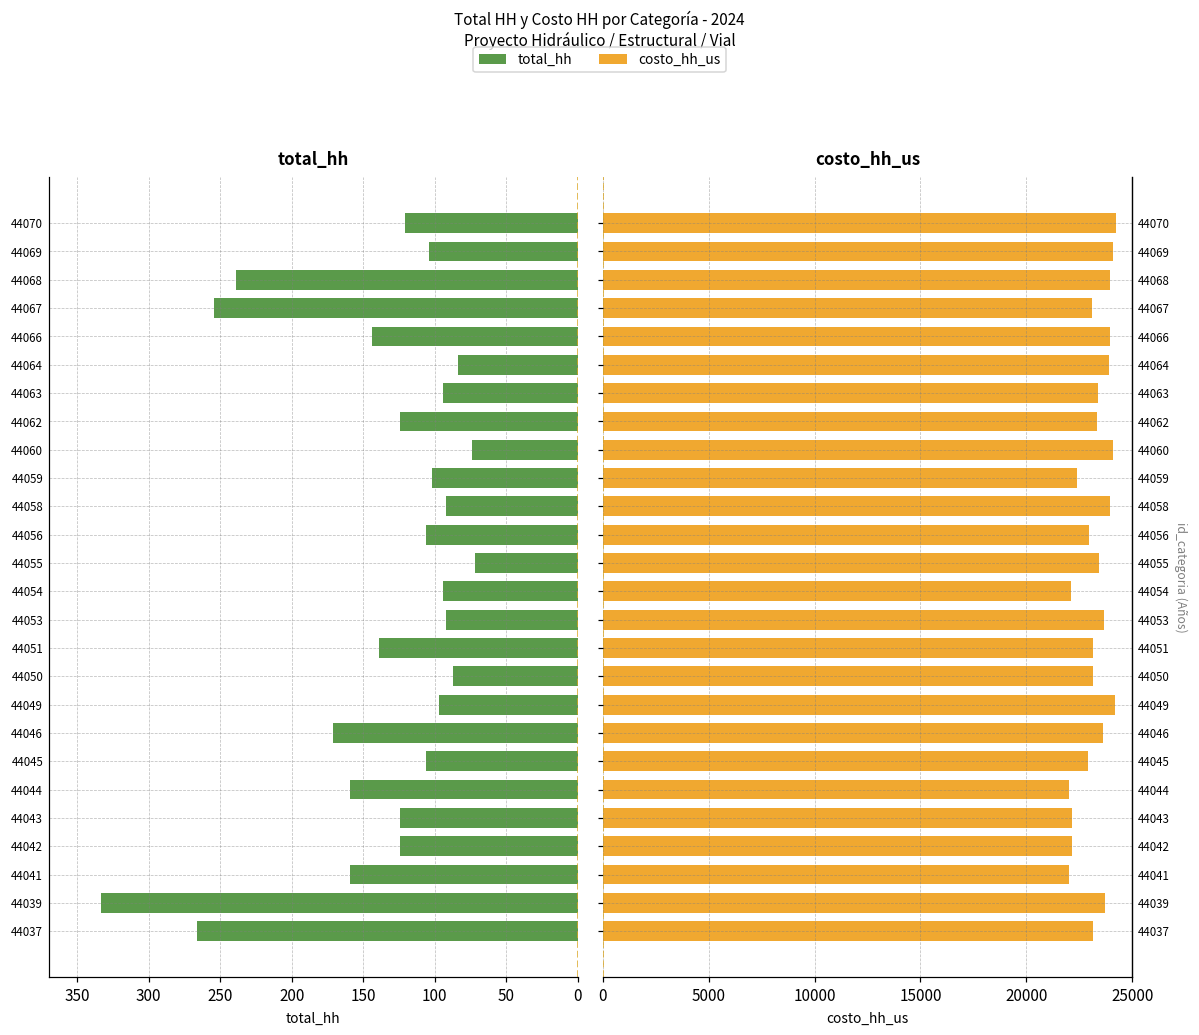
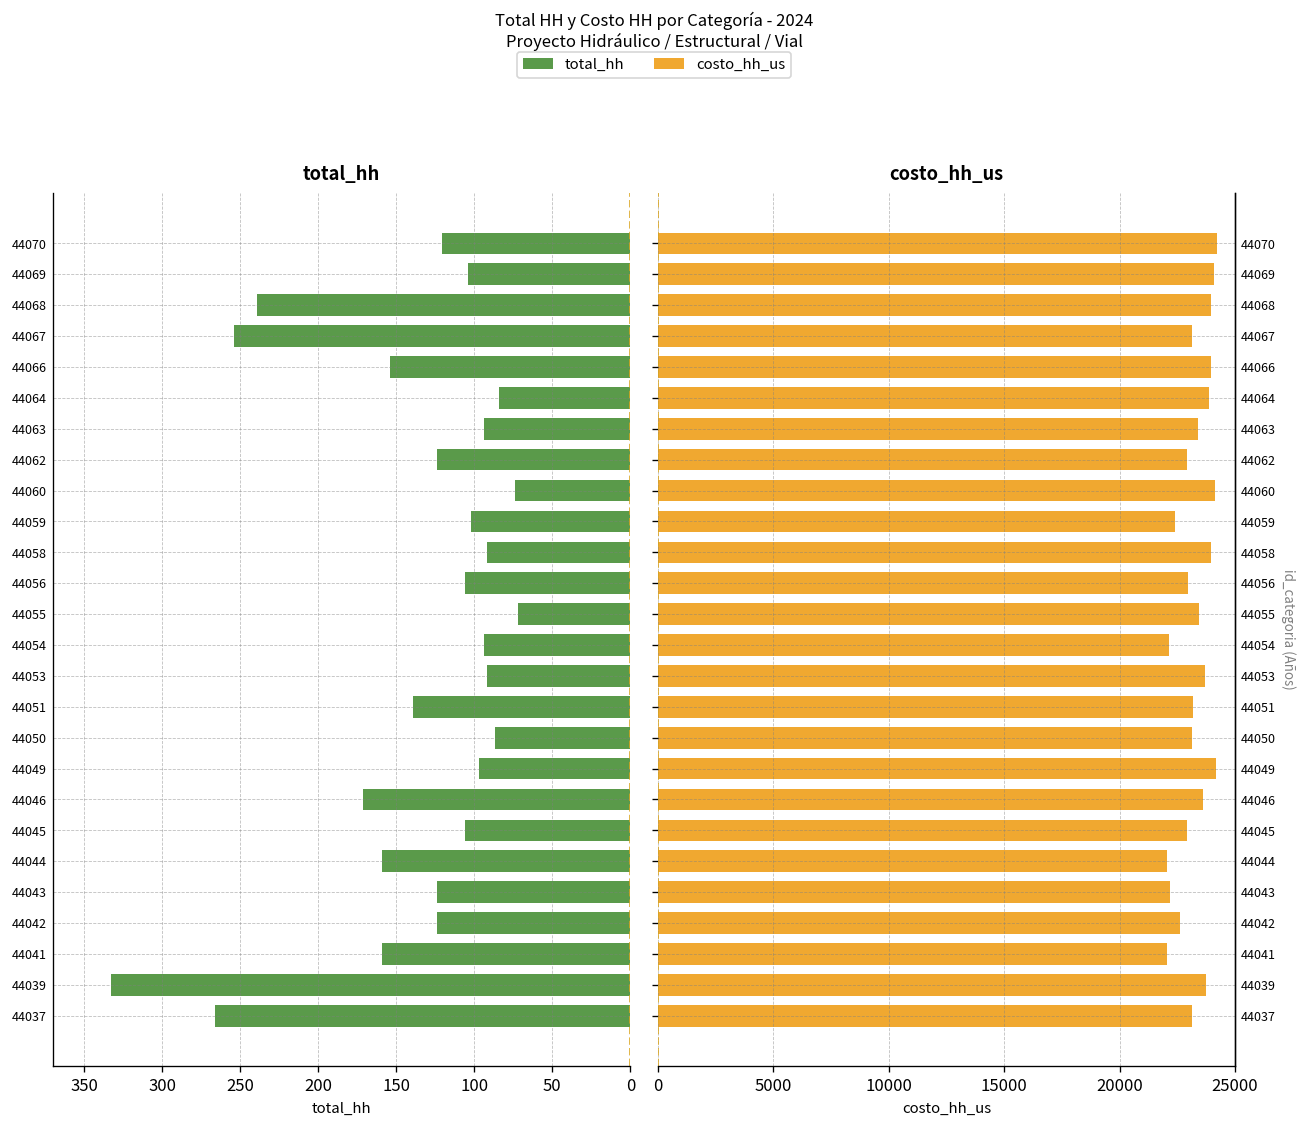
total_hh, 44066: 144 -> 154
costo_hh_us, 44062: 23400 -> 22900
costo_hh_us, 44042: 22200 -> 22600
